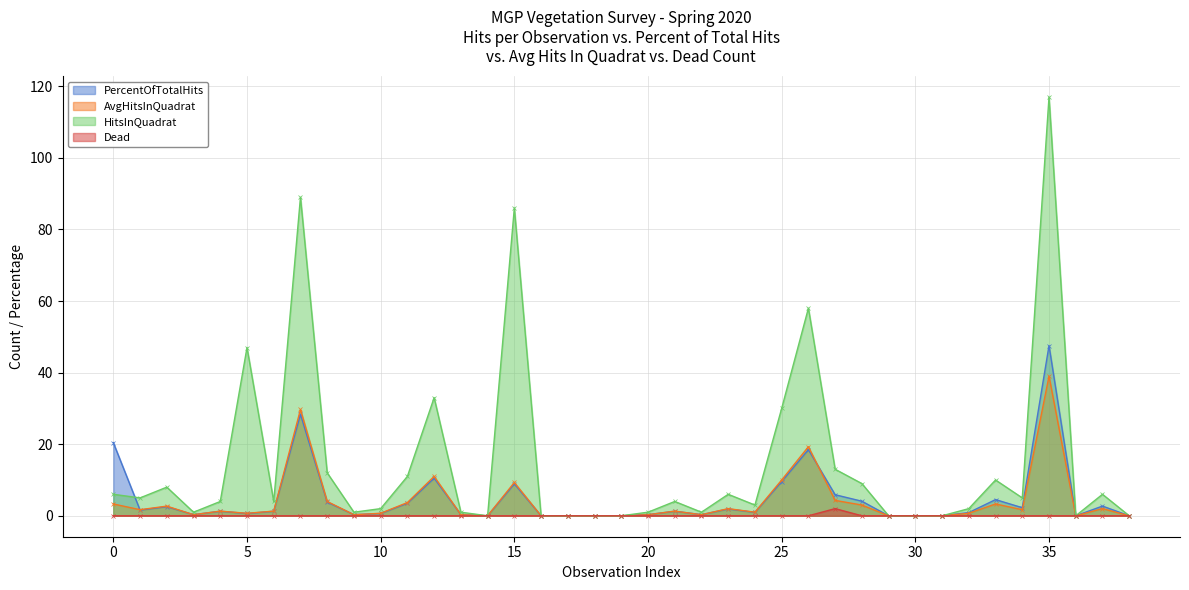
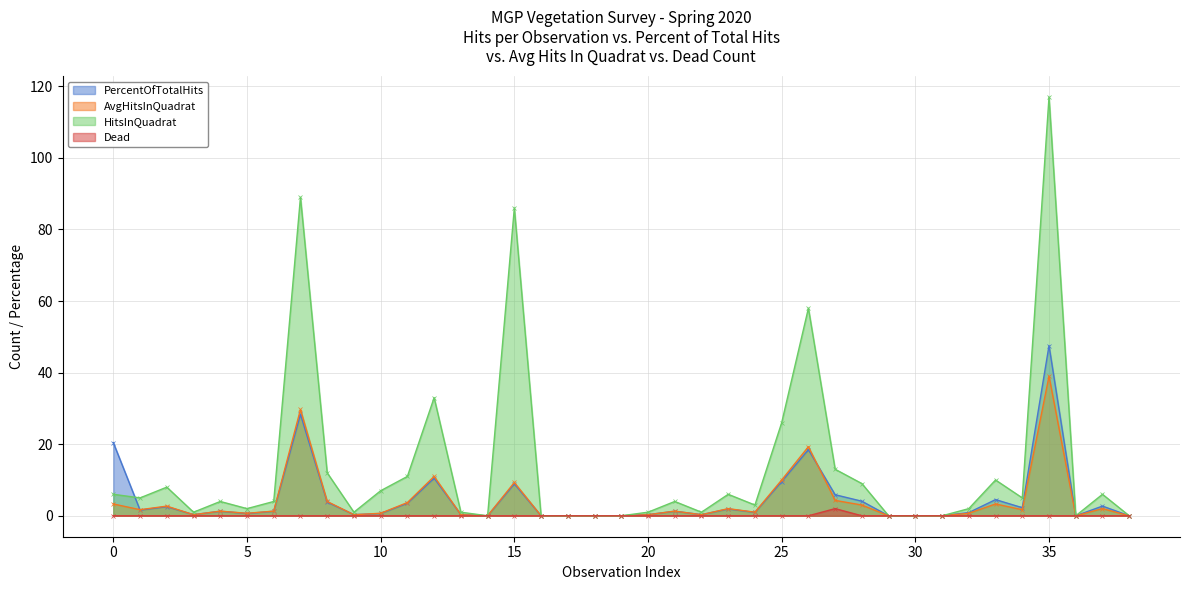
HitsInQuadrat, 5: 47 -> 2
HitsInQuadrat, 10: 2 -> 7
HitsInQuadrat, 25: 30 -> 26
